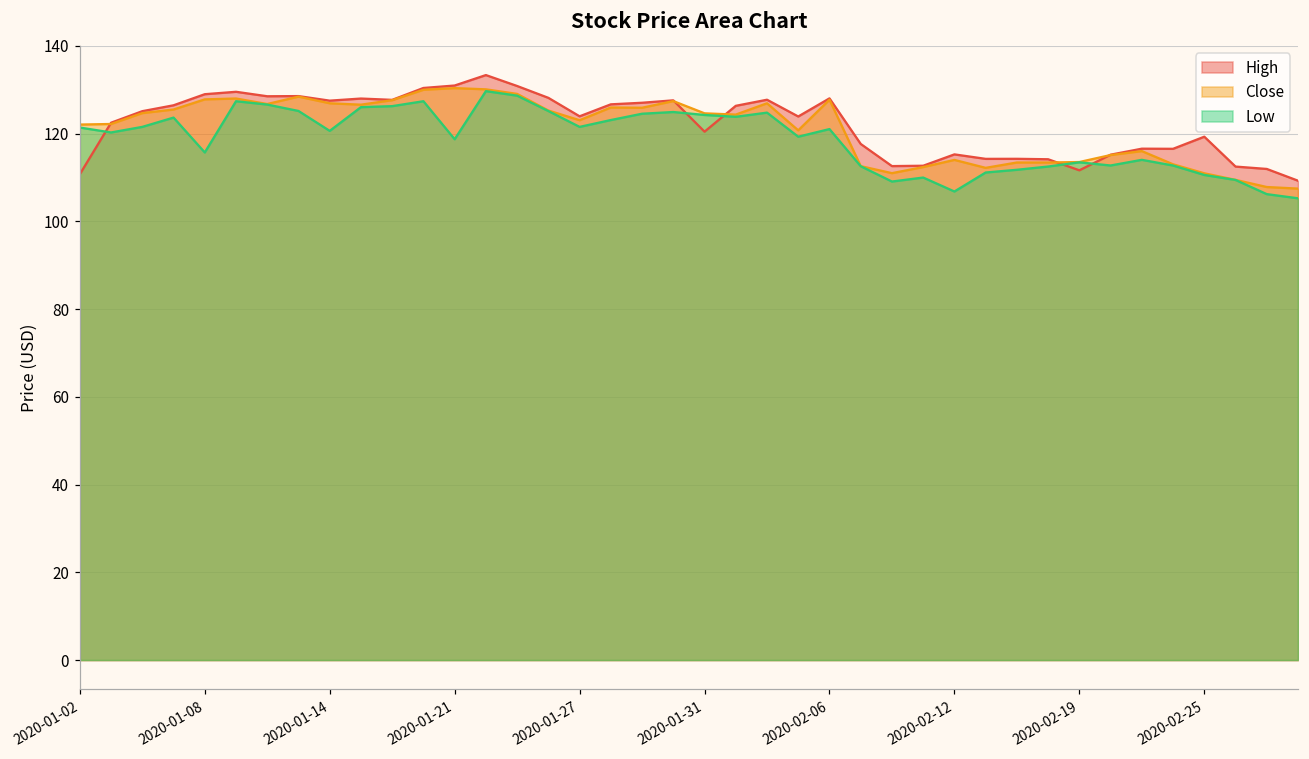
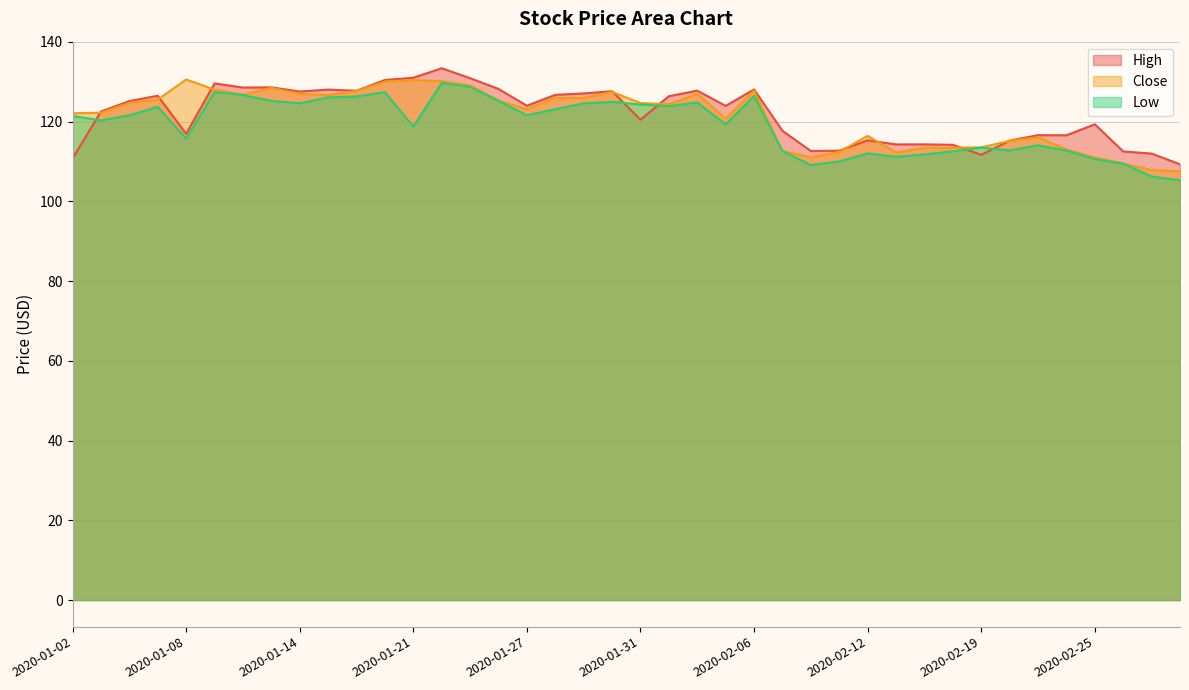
High, 2020-01-08: 129 -> 117
Close, 2020-01-08: 128 -> 131
Low, 2020-01-14: 121 -> 125
Low, 2020-02-06: 121 -> 126
Close, 2020-02-12: 114 -> 116
Low, 2020-02-12: 107 -> 112
